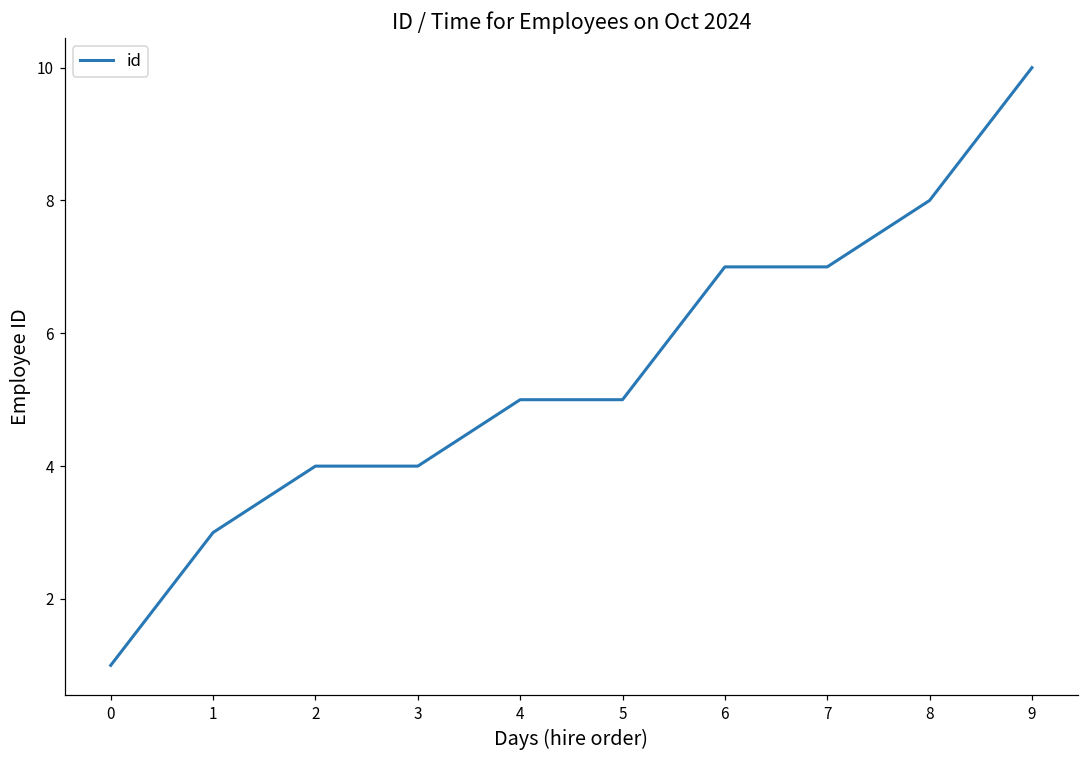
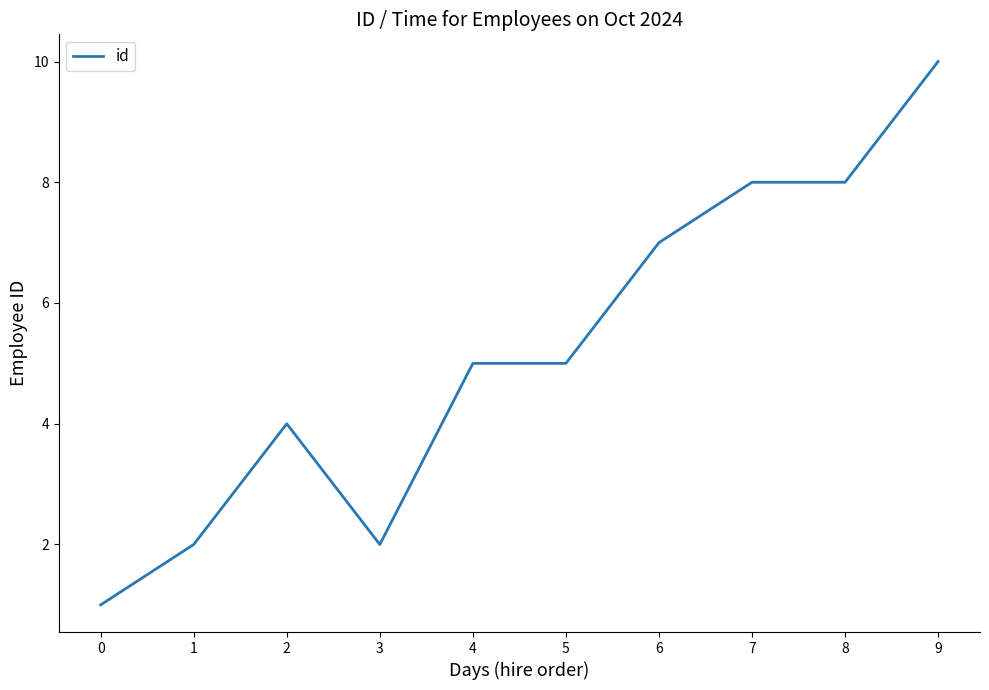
1: 3 -> 2
3: 4 -> 2
7: 7 -> 8
